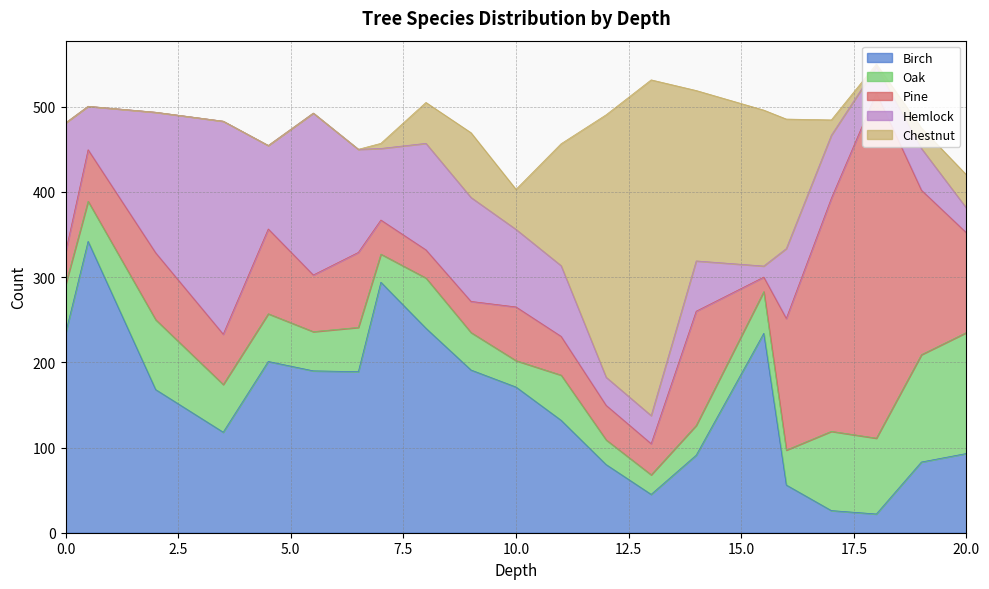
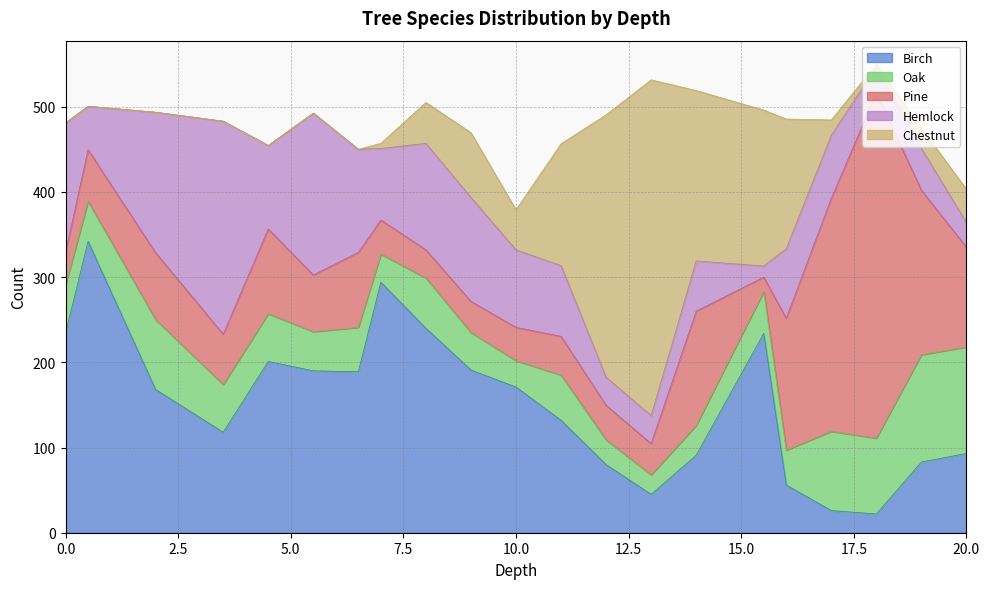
Pine, 10.0: 60 -> 40
Oak, 20.0: 140 -> 130
